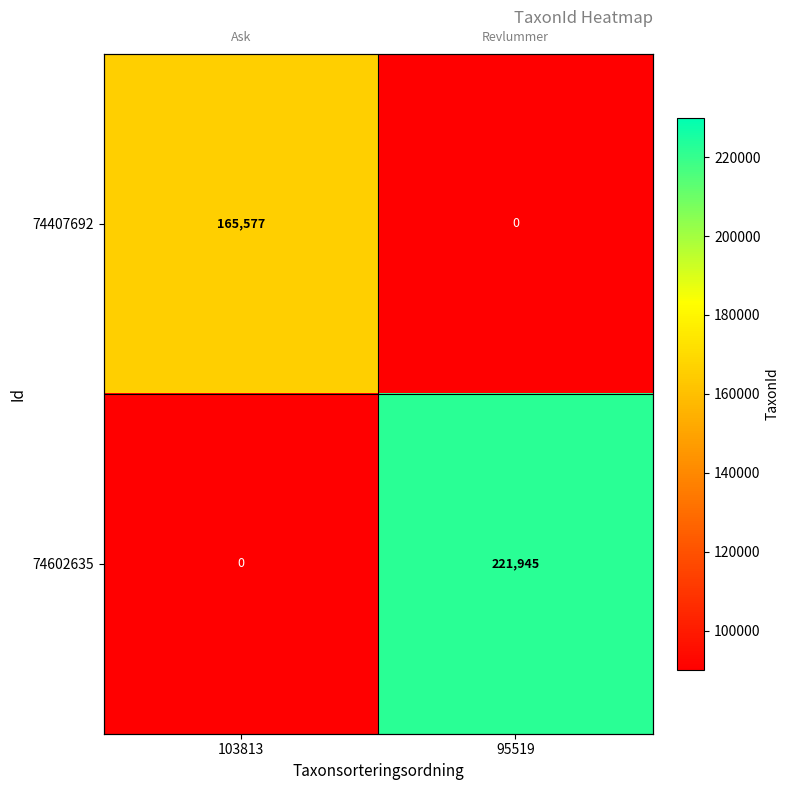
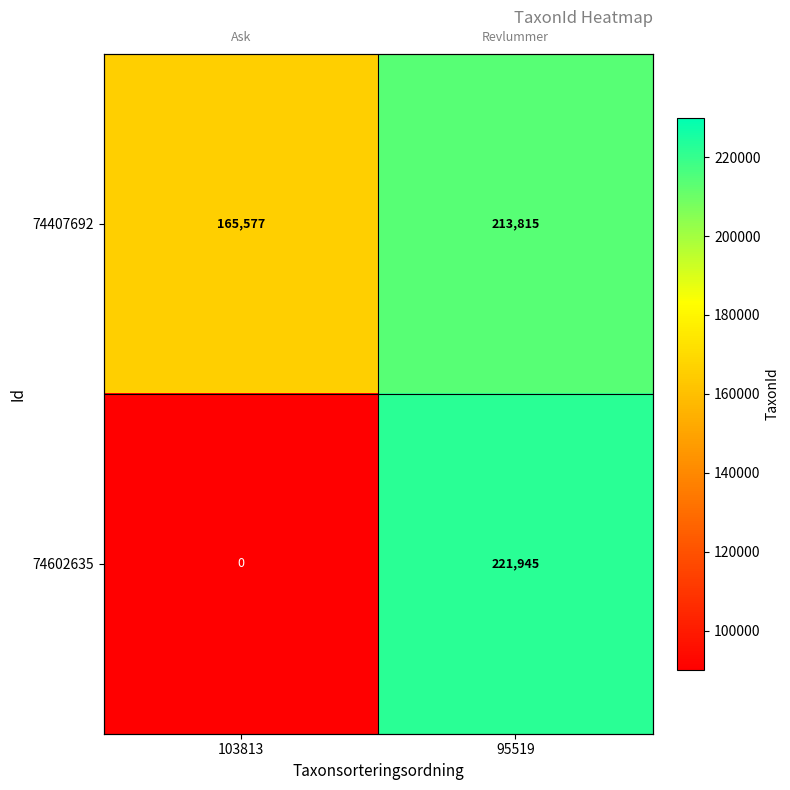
74407692, 95519: 0 -> 213,815
